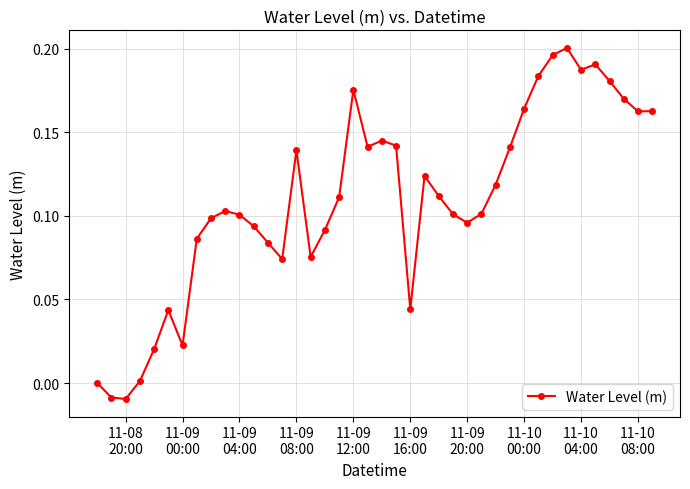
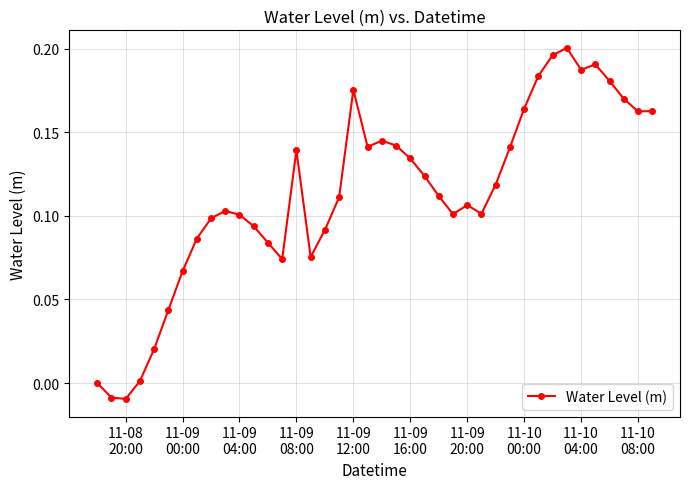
11-09 00:00: 0.022 -> 0.067
11-09 16:00: 0.044 -> 0.134
11-09 20:00: 0.096 -> 0.106
